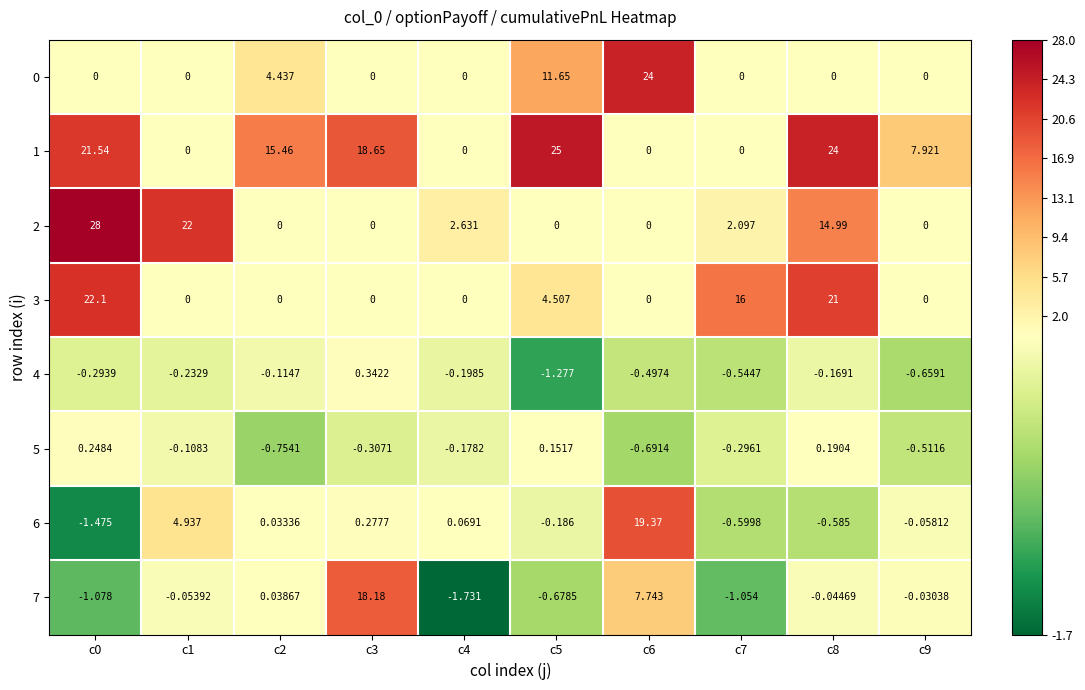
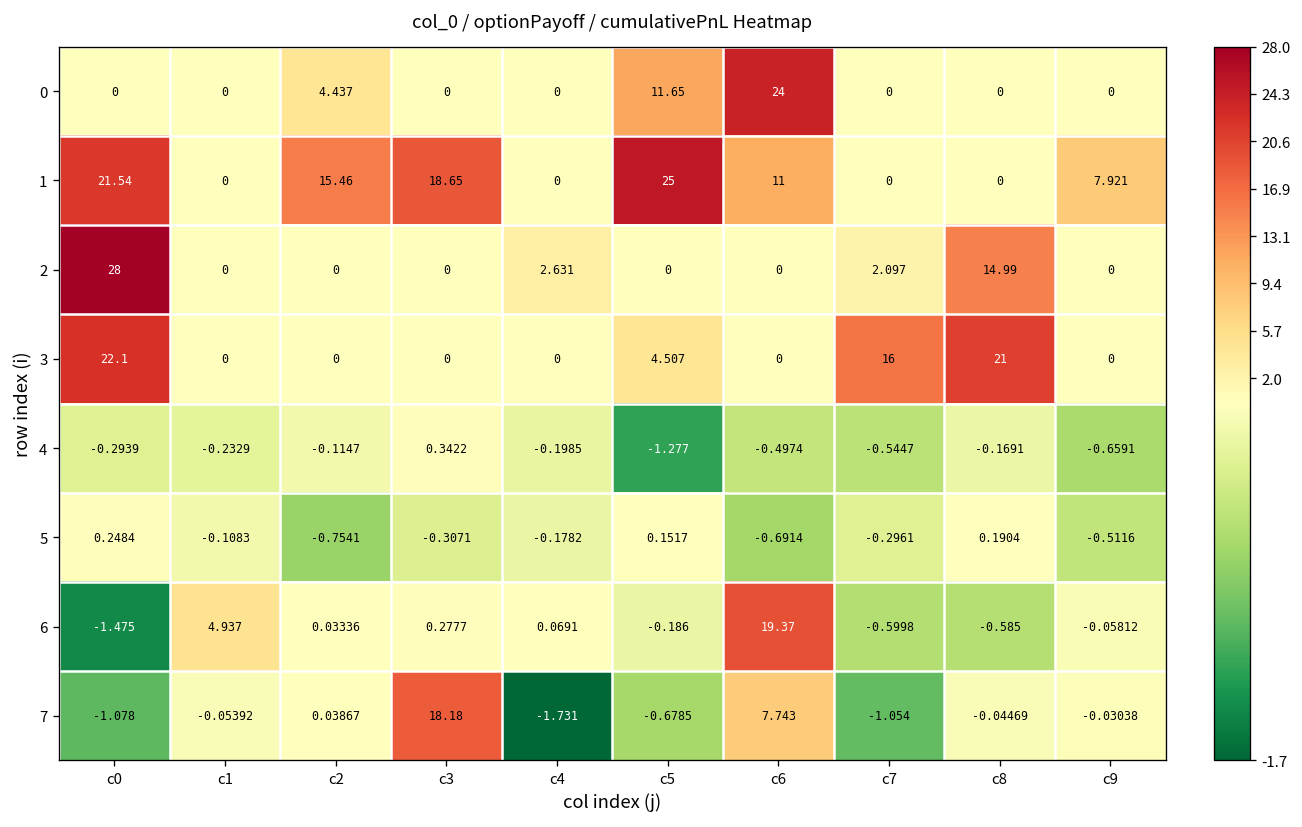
1, c6: 0 -> 11
1, c8: 24 -> 0
2, c1: 22 -> 0
